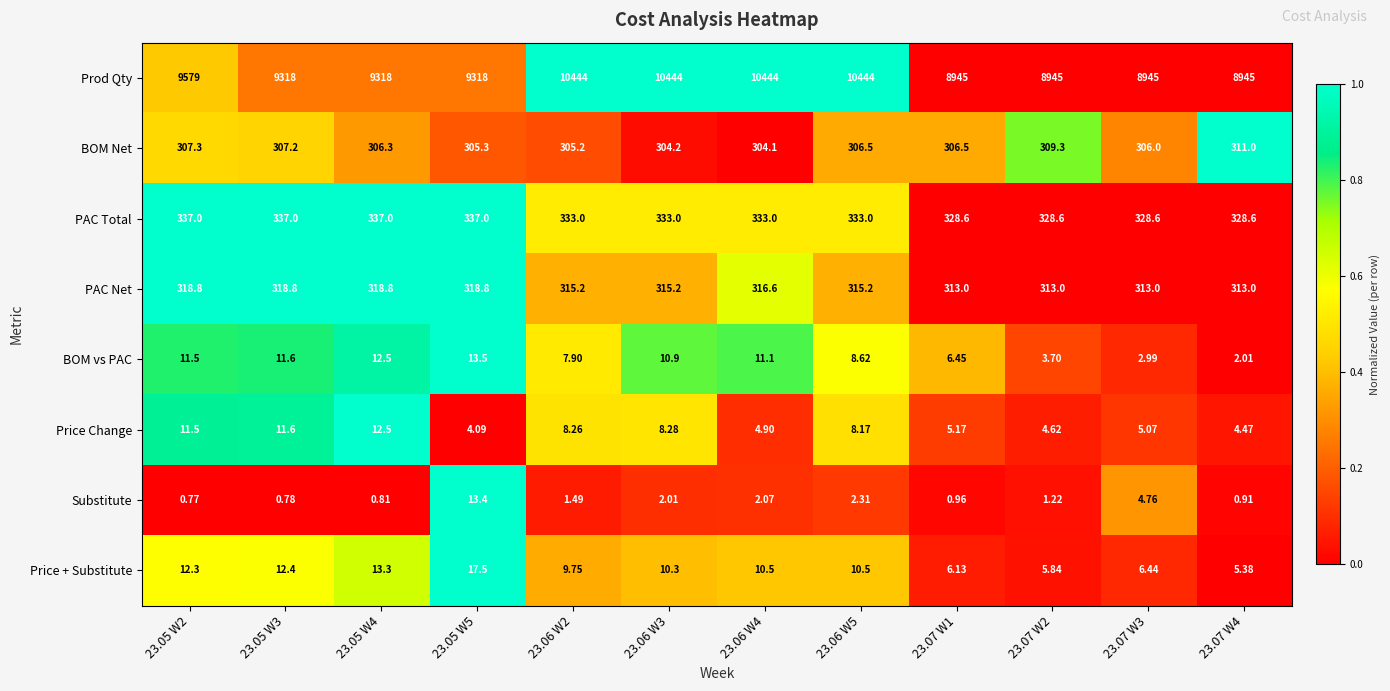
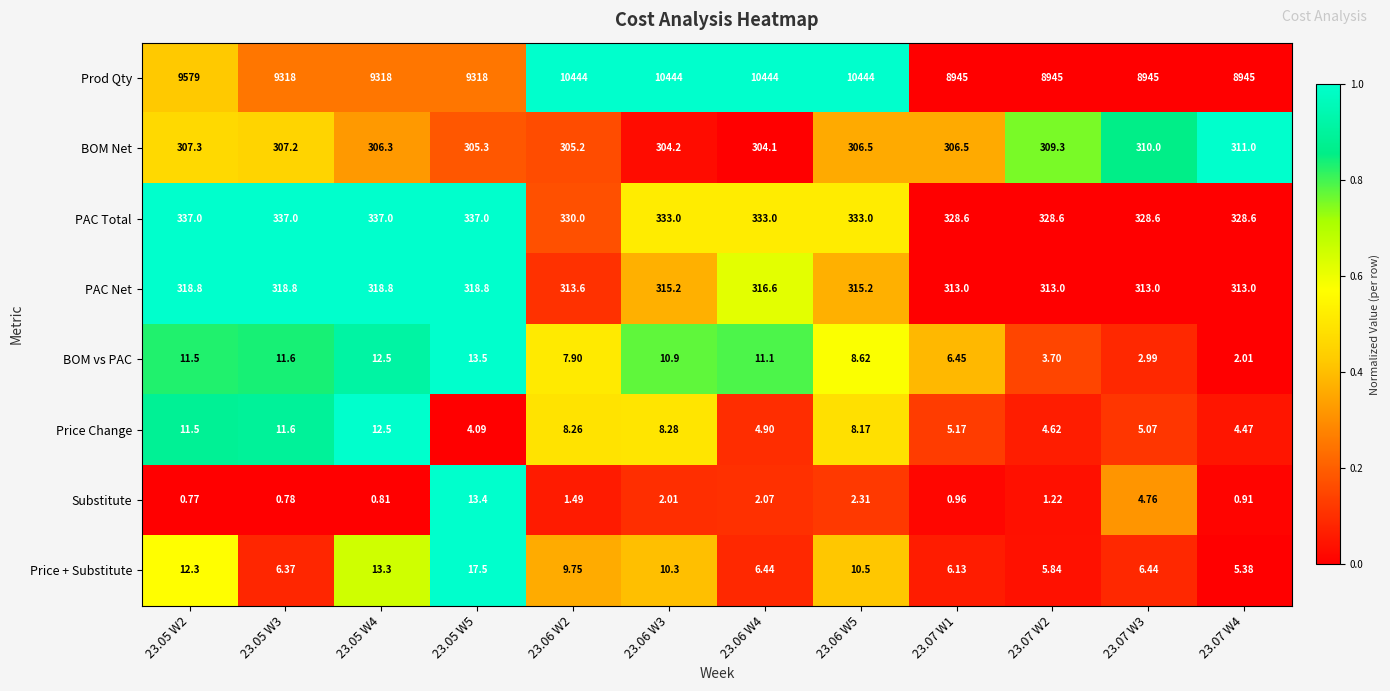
BOM Net, 23.07 W3: 306.0 -> 310.0
PAC Total, 23.06 W2: 333.0 -> 330.0
PAC Net, 23.06 W2: 315.2 -> 313.6
Price + Substitute, 23.05 W3: 12.4 -> 6.37
Price + Substitute, 23.06 W4: 10.5 -> 6.44
